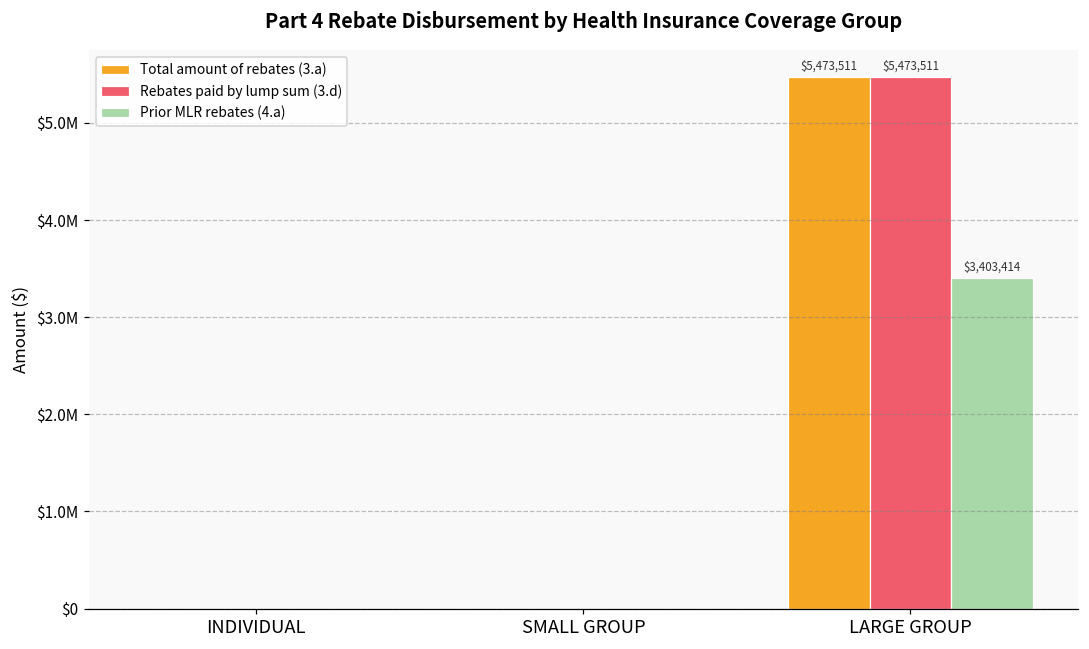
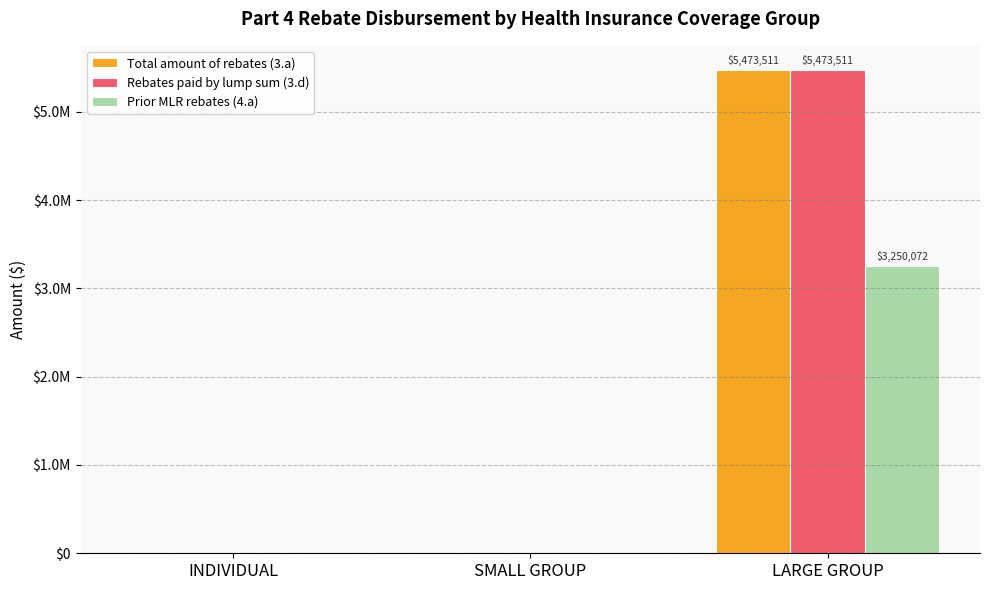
Prior MLR rebates (4.a), LARGE GROUP: $3,403,414 -> $3,250,072
